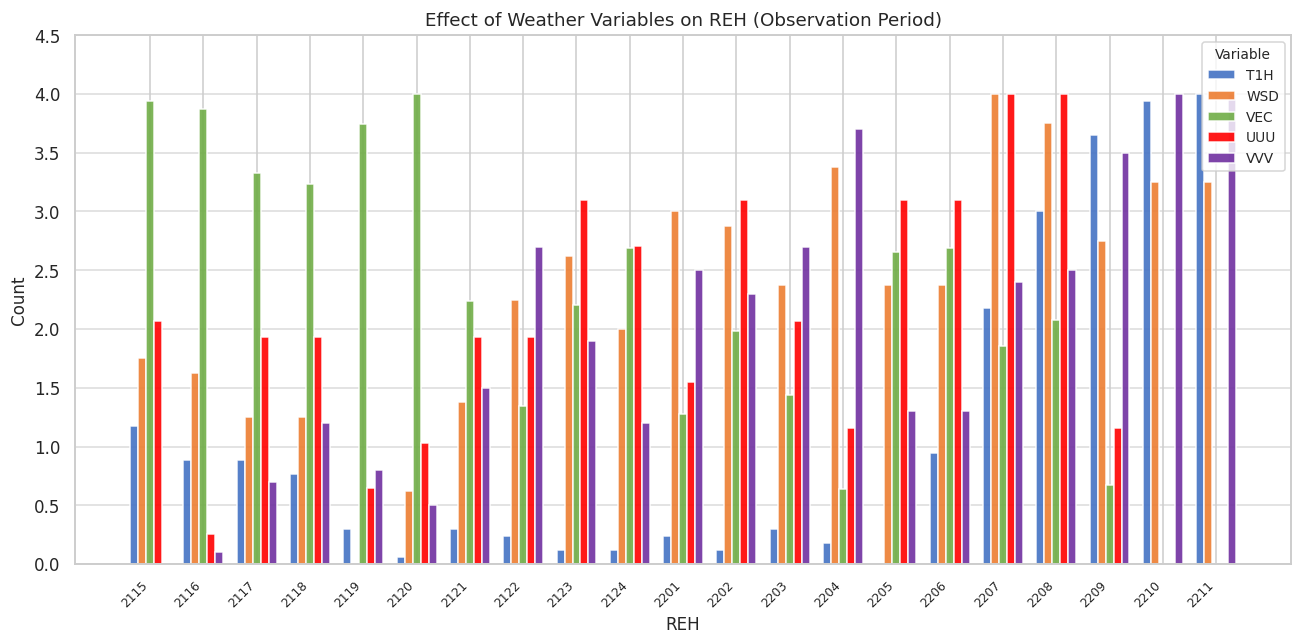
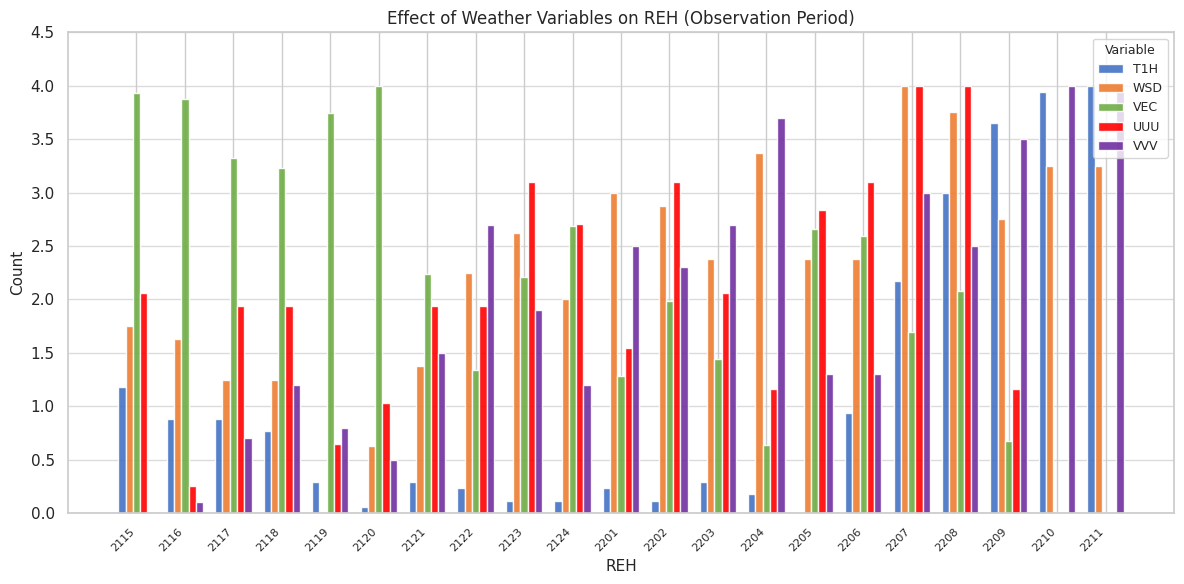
UUU, 2205: 3.10 -> 2.84
VEC, 2206: 2.69 -> 2.59
VEC, 2207: 1.86 -> 1.70
VVV, 2207: 2.40 -> 3.00
